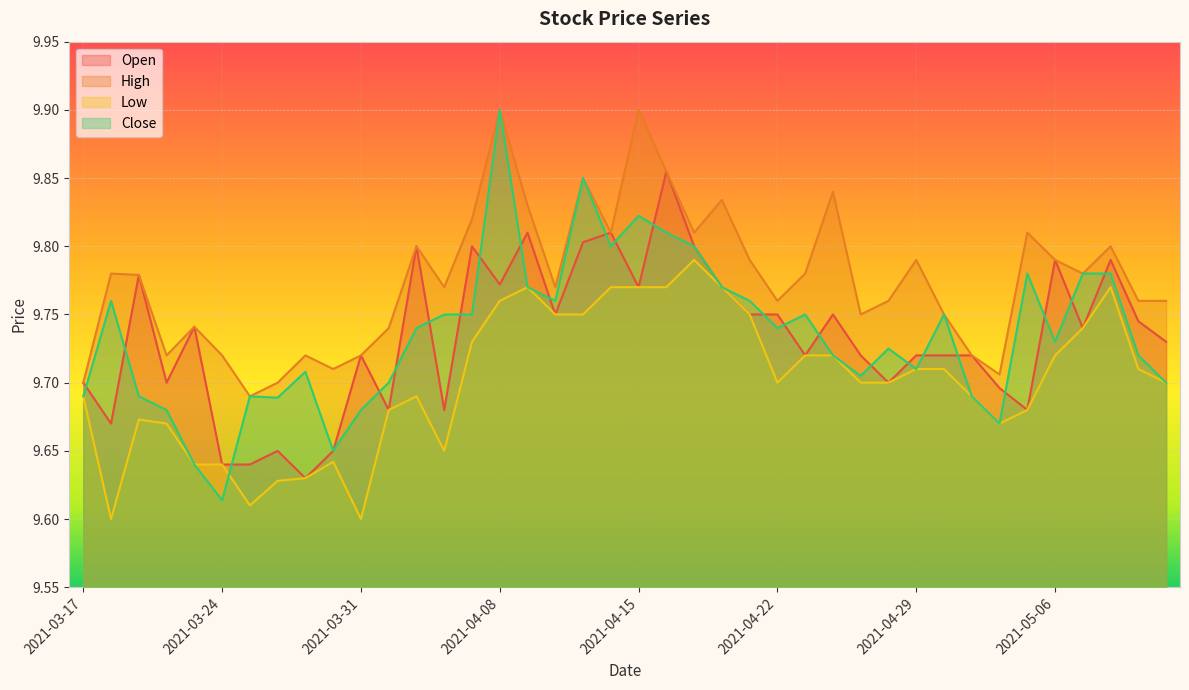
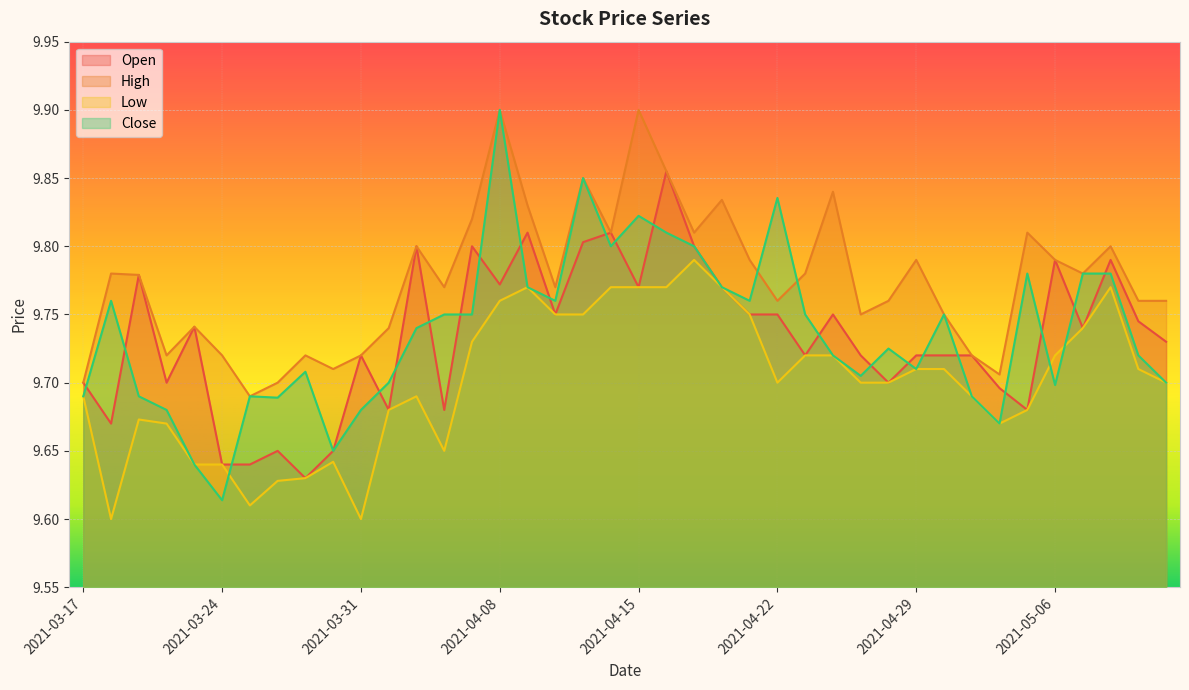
Close, 2021-04-22: 9.740 -> 9.835
Close, 2021-05-06: 9.730 -> 9.698
